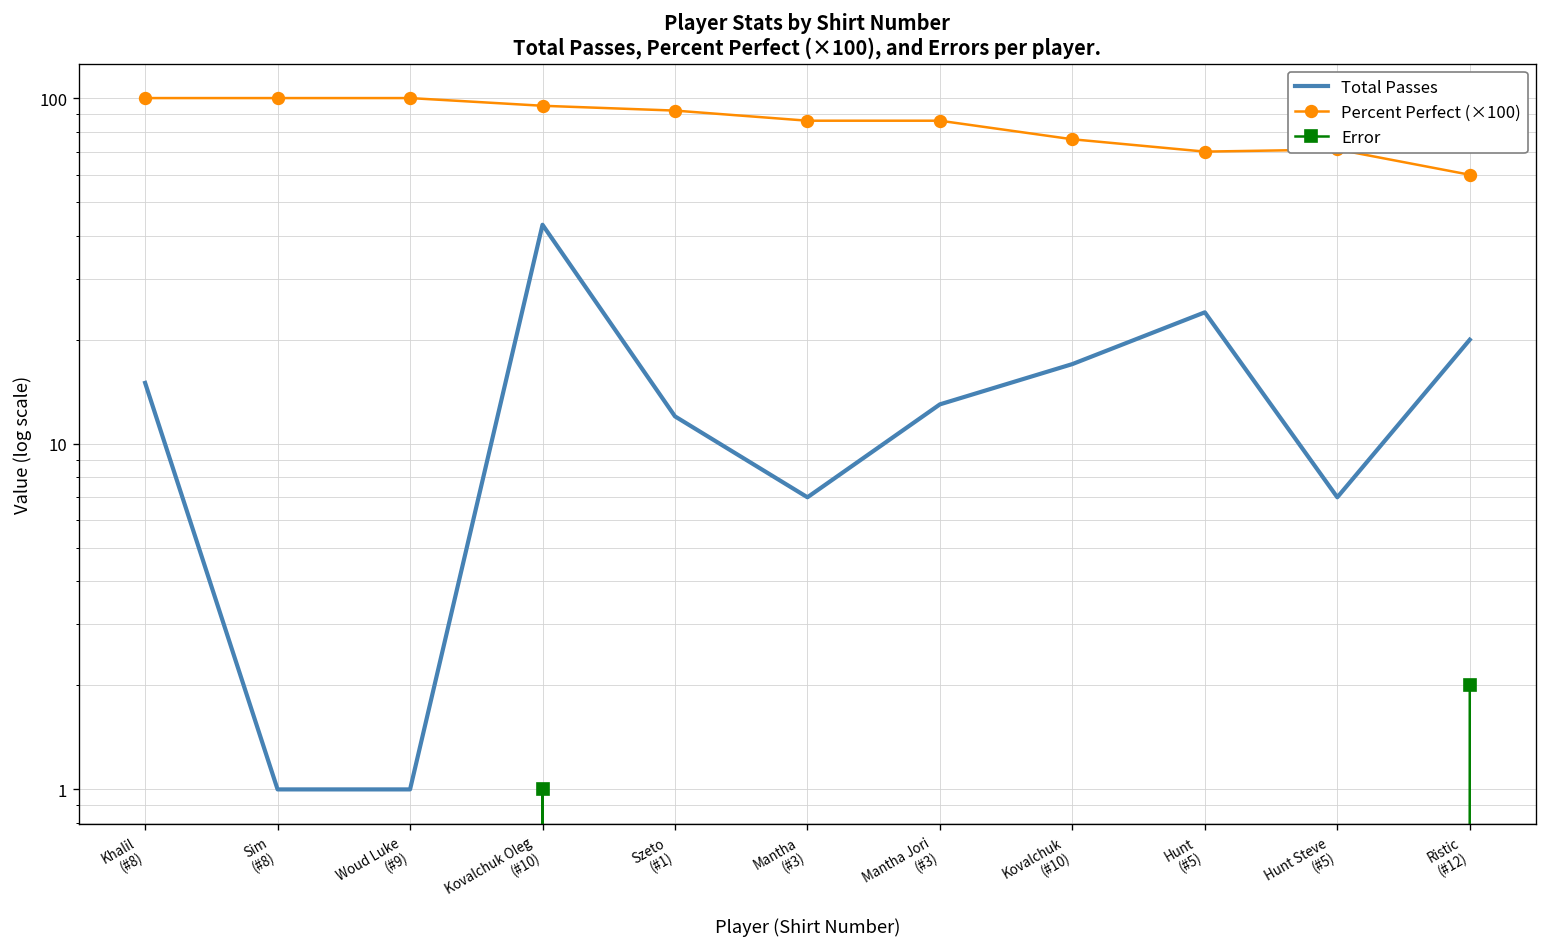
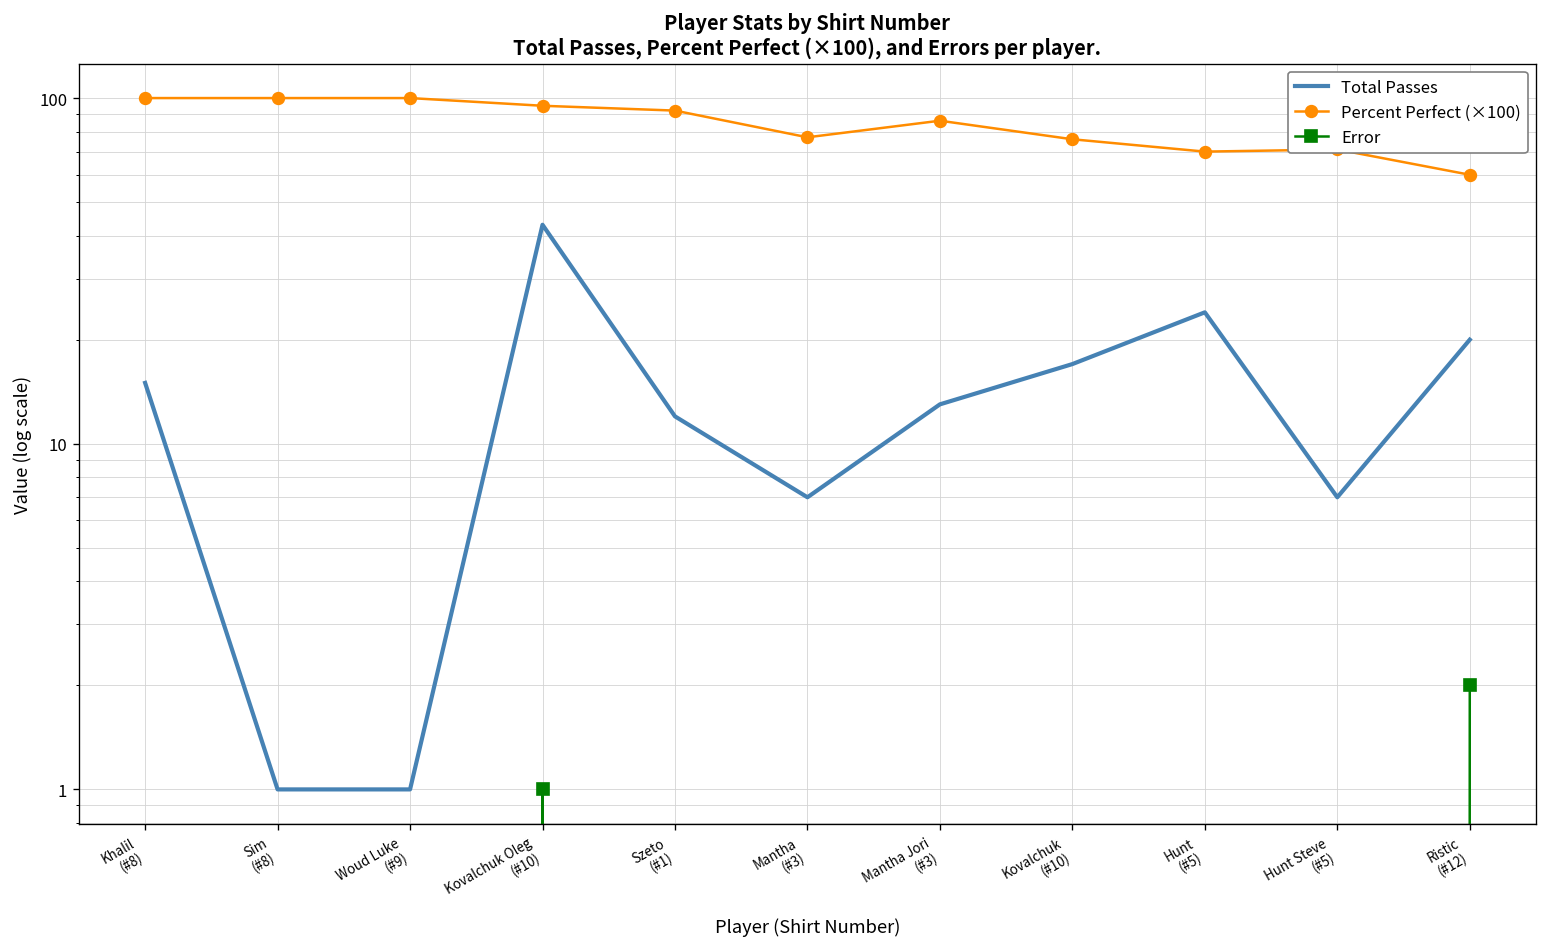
Percent Perfect (×100), Mantha (#3): 86 -> 77
